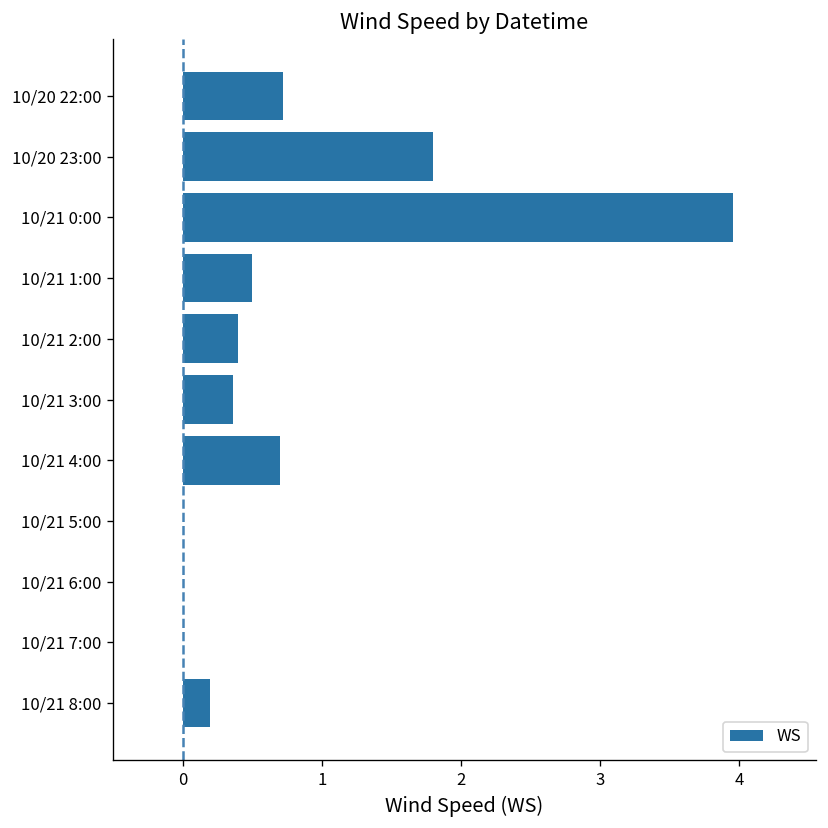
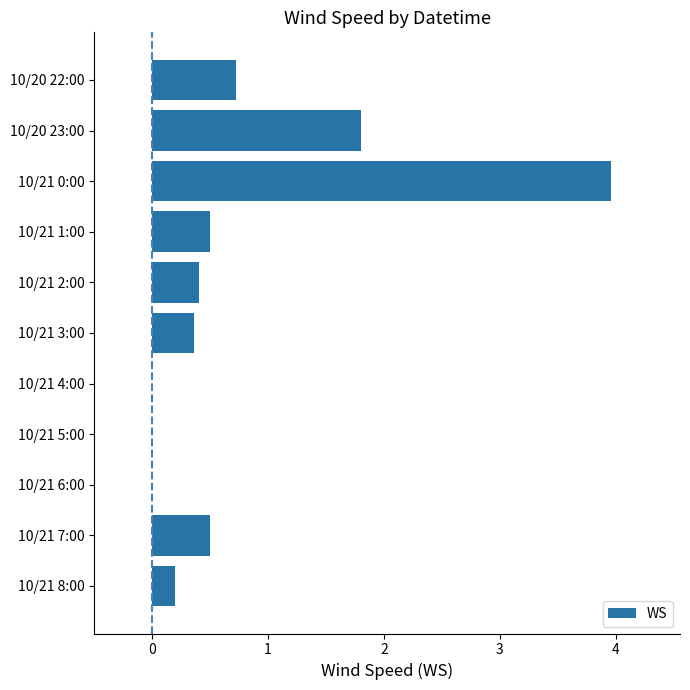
10/21 4:00: 0.7 -> 0.0
10/21 7:00: 0.0 -> 0.5
